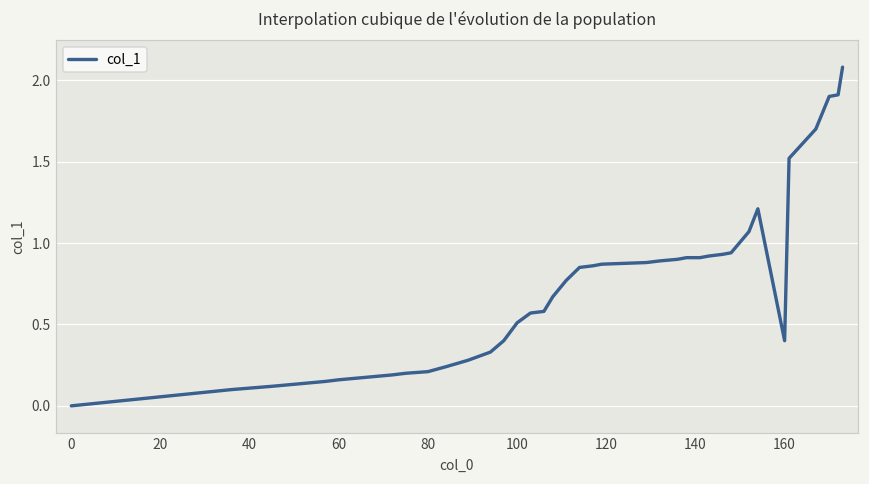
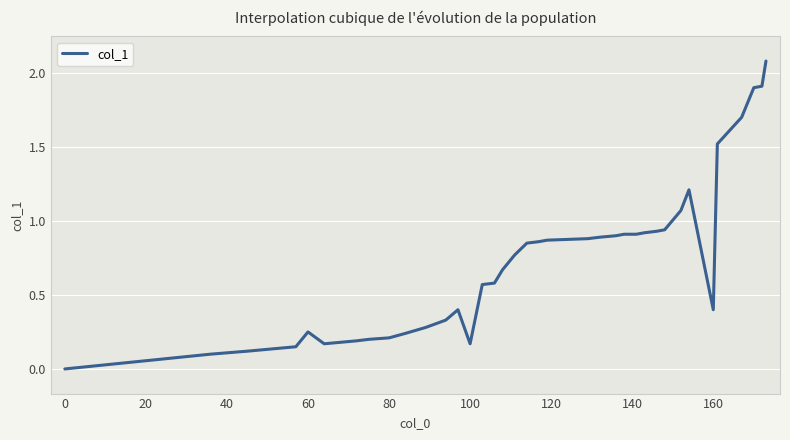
60: 0.16 -> 0.25
100: 0.51 -> 0.17
